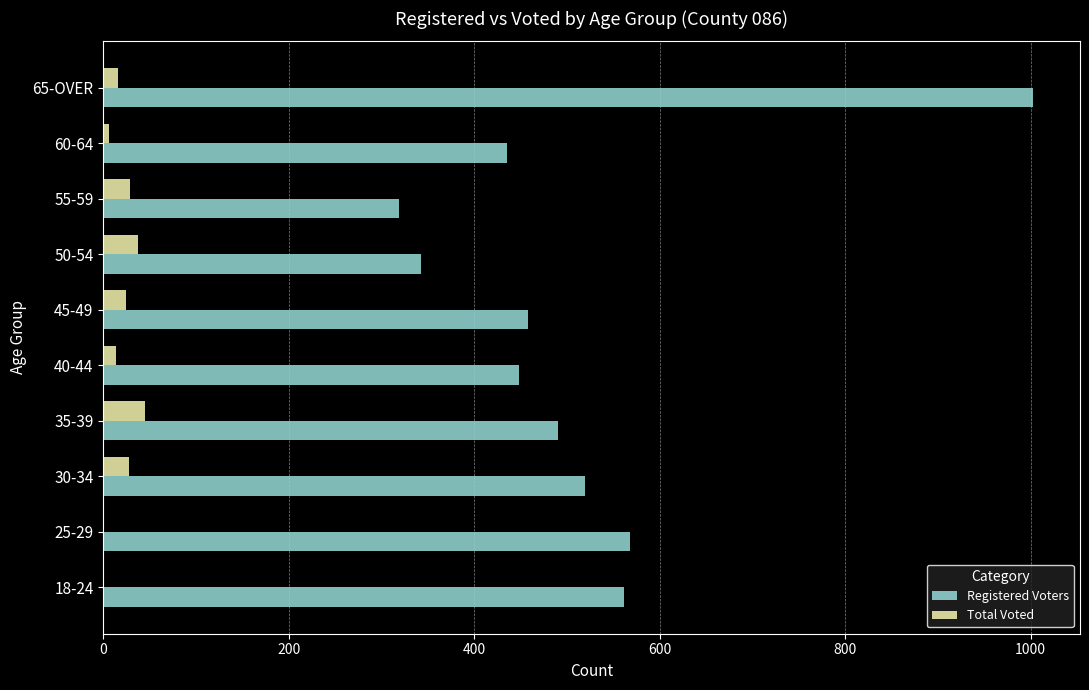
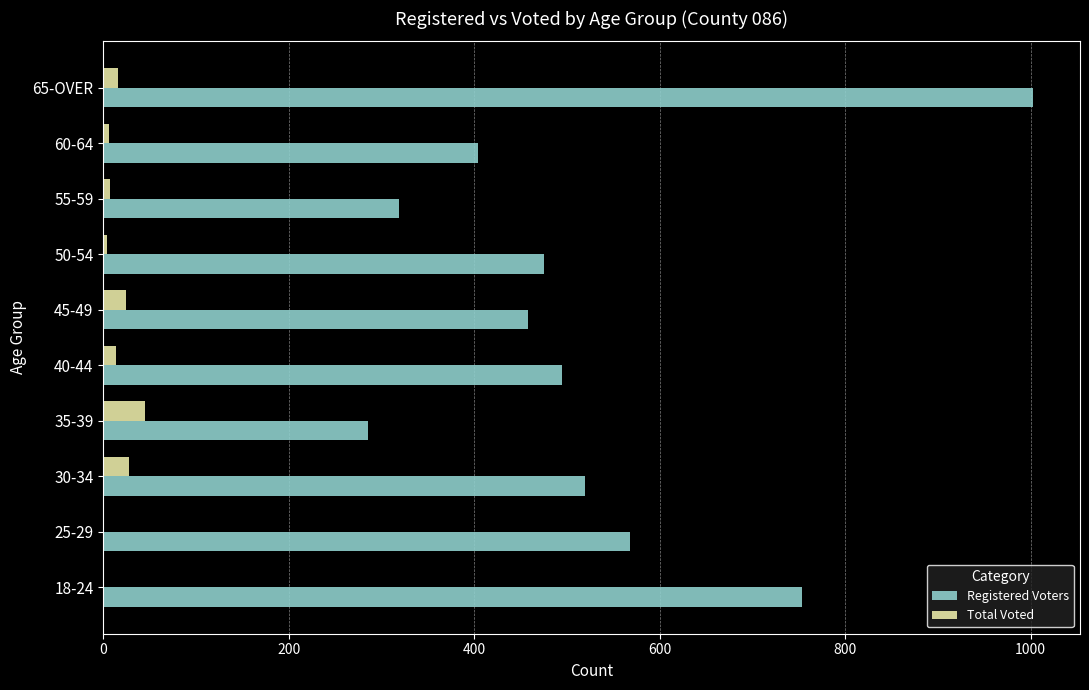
Registered Voters, 60-64: 440 -> 400
Total Voted, 55-59: 30 -> 10
Total Voted, 50-54: 40 -> 0
Registered Voters, 50-54: 340 -> 480
Registered Voters, 40-44: 450 -> 500
Registered Voters, 35-39: 490 -> 290
Registered Voters, 18-24: 560 -> 750
